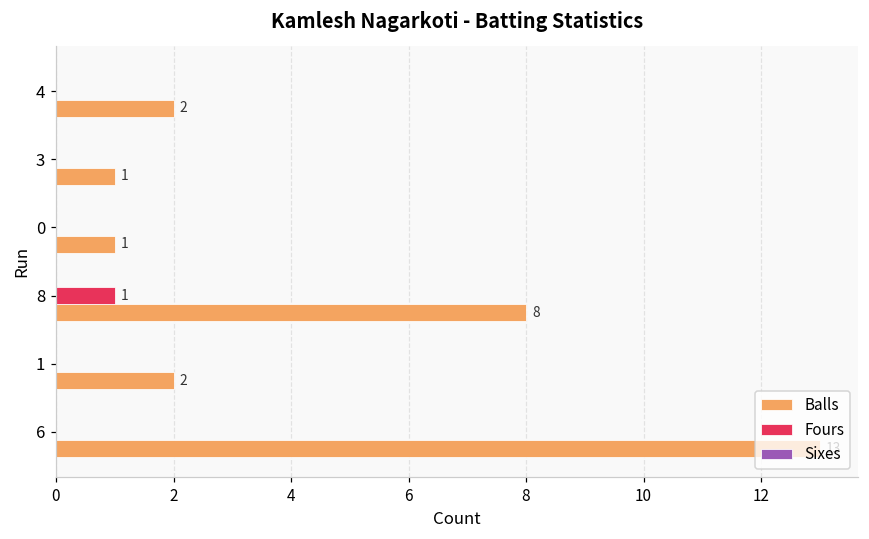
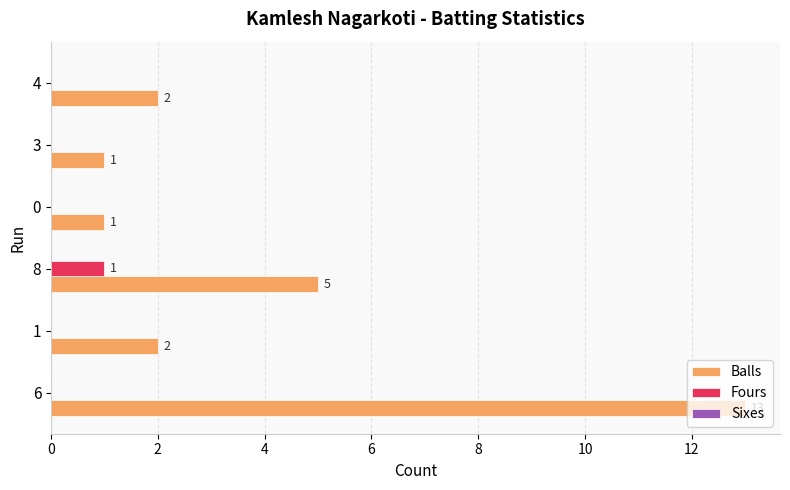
Balls, 8: 8 -> 5
